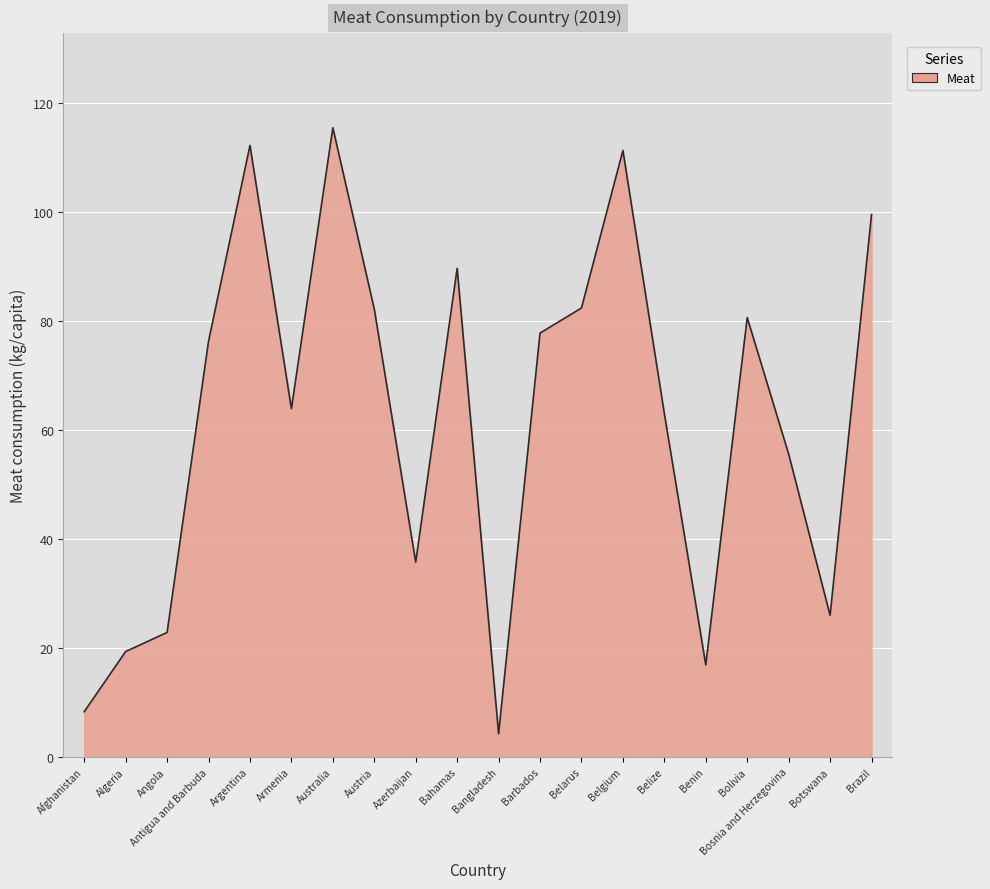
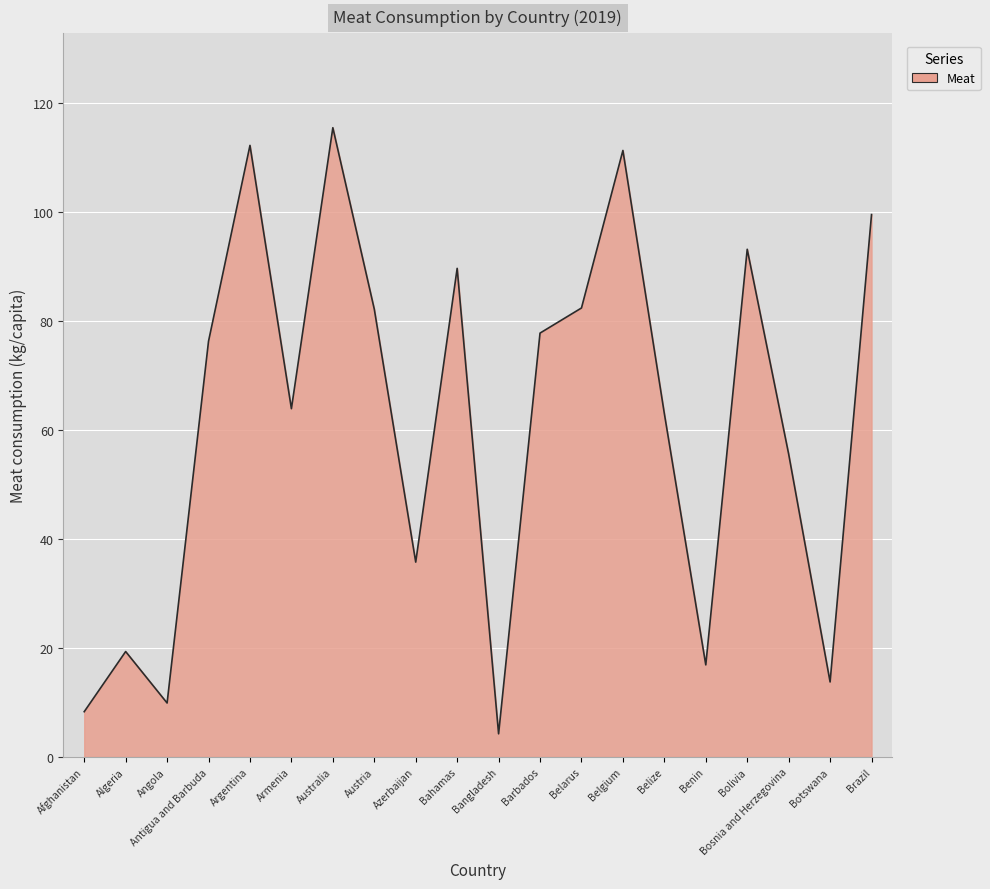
Angola: 23 -> 10
Bolivia: 81 -> 93
Botswana: 26 -> 14
